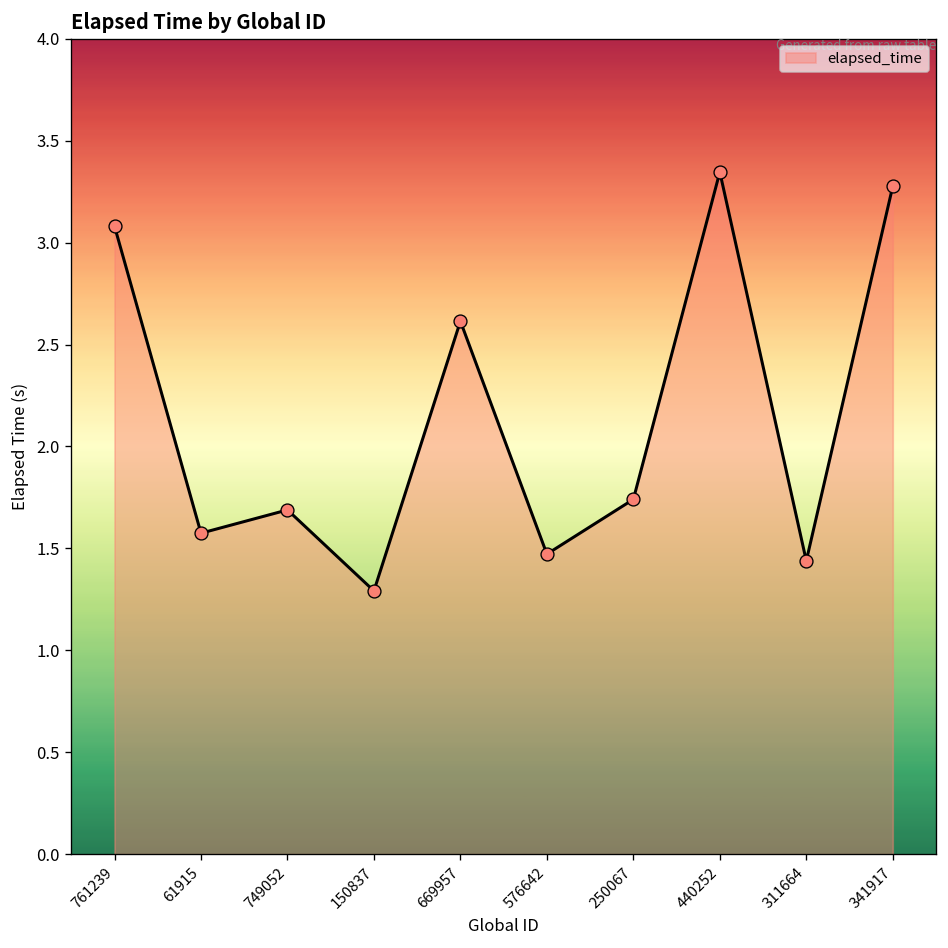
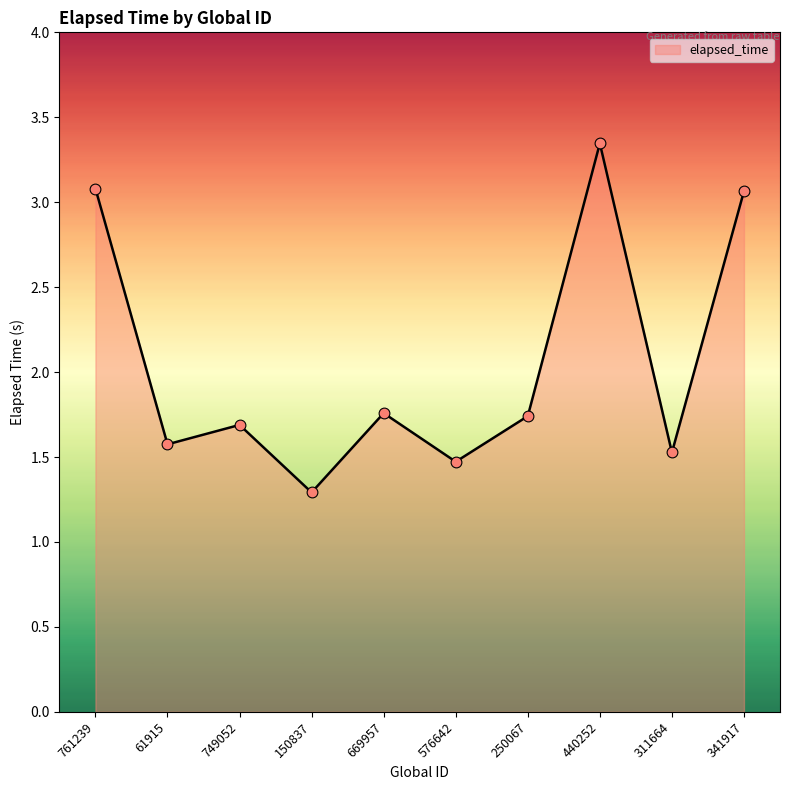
669957: 2.61 -> 1.76
311664: 1.44 -> 1.53
341917: 3.28 -> 3.06
